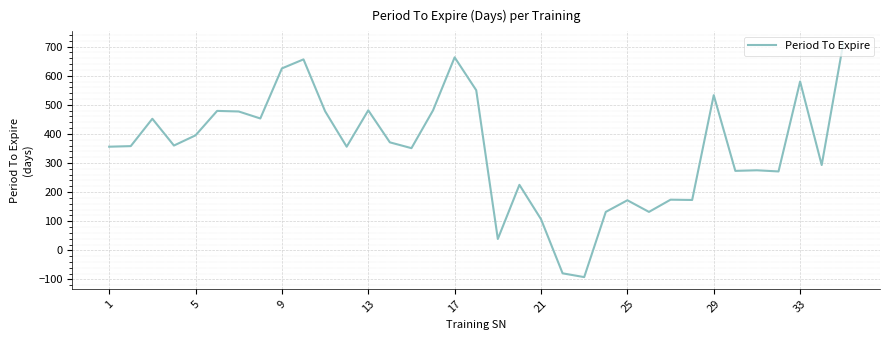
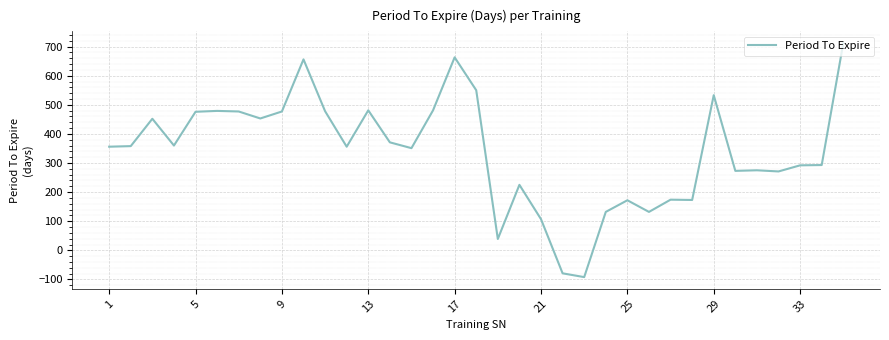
5: 400 -> 480
9: 630 -> 480
33: 580 -> 290
